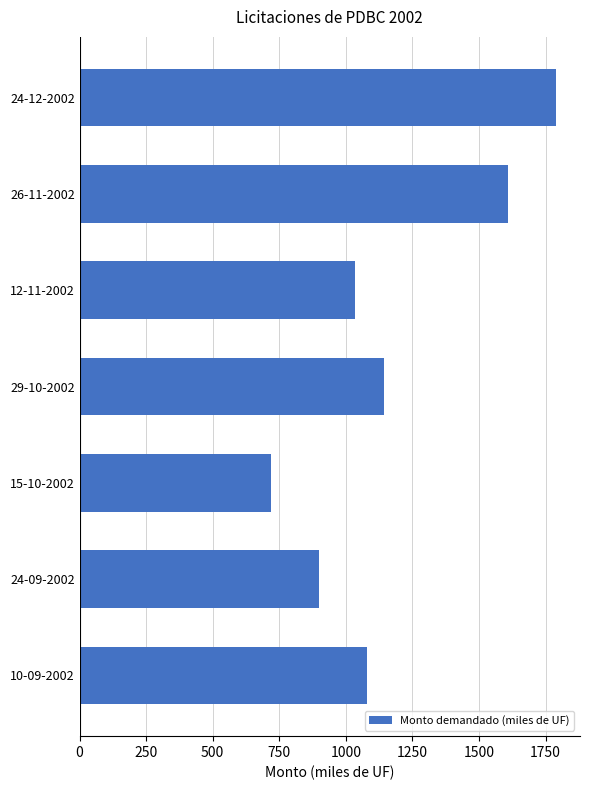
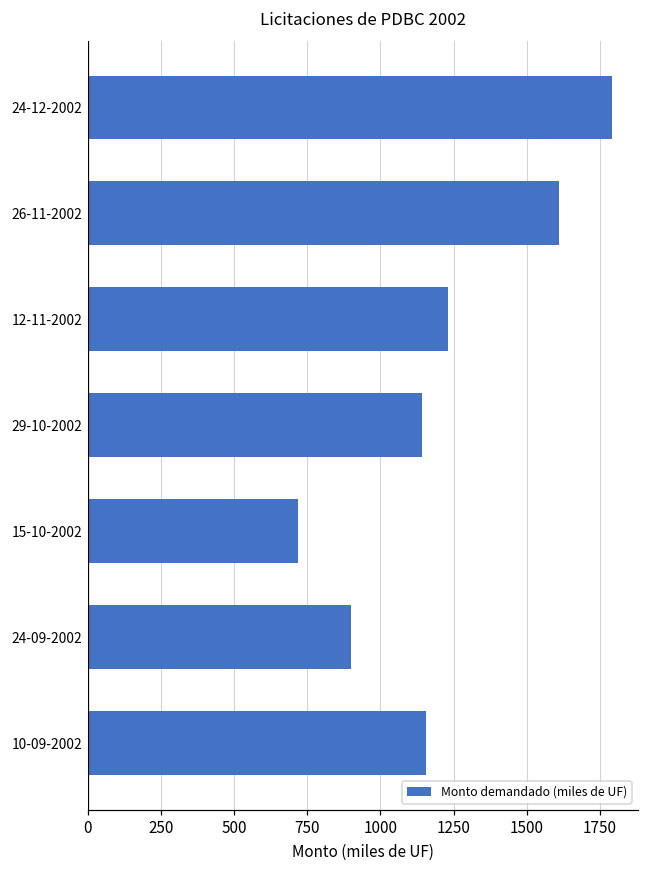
12-11-2002: 1040 -> 1230
10-09-2002: 1080 -> 1150
